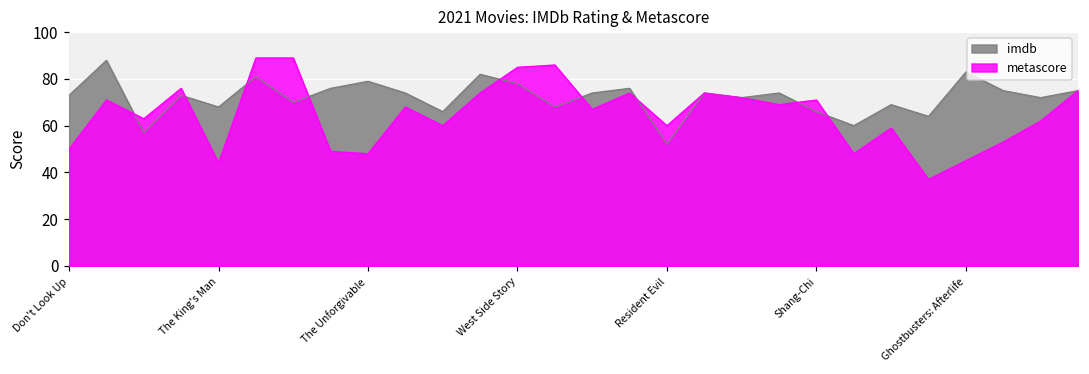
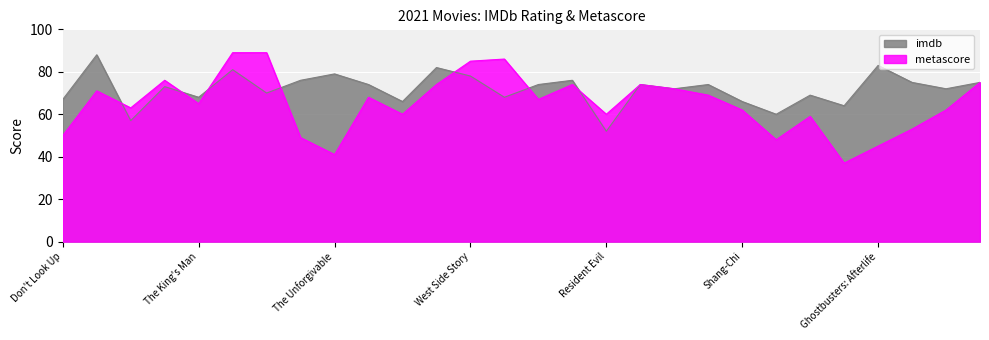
imdb, Don't Look Up: 73 -> 67
metascore, The King's Man: 44 -> 65
metascore, The Unforgivable: 48 -> 41
metascore, Shang-Chi: 71 -> 62
